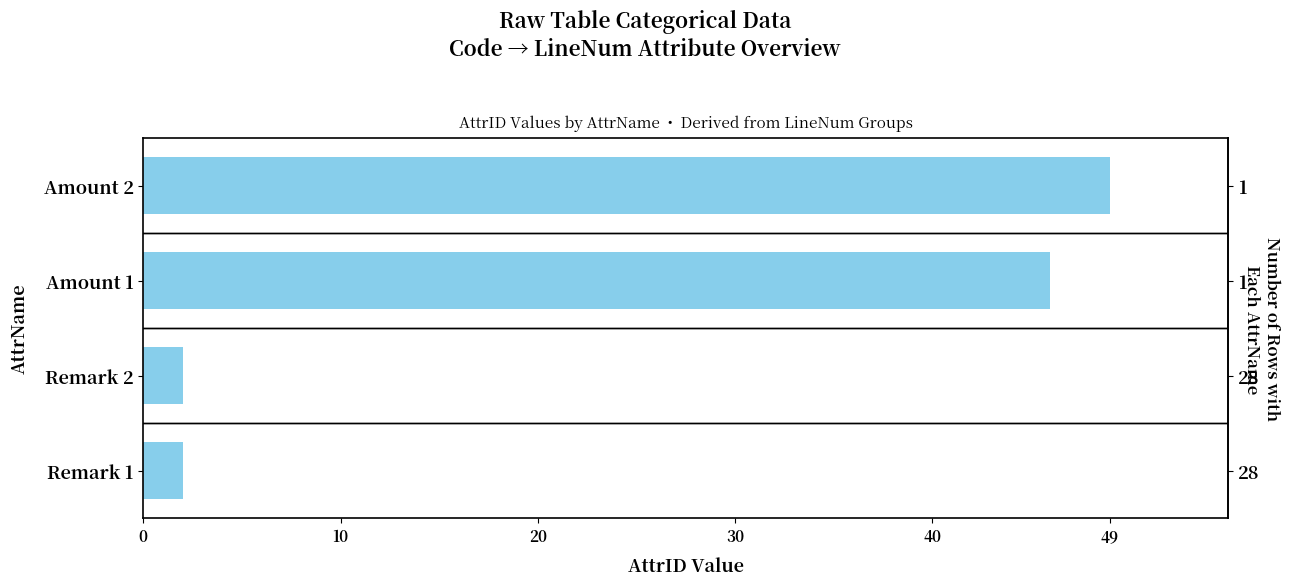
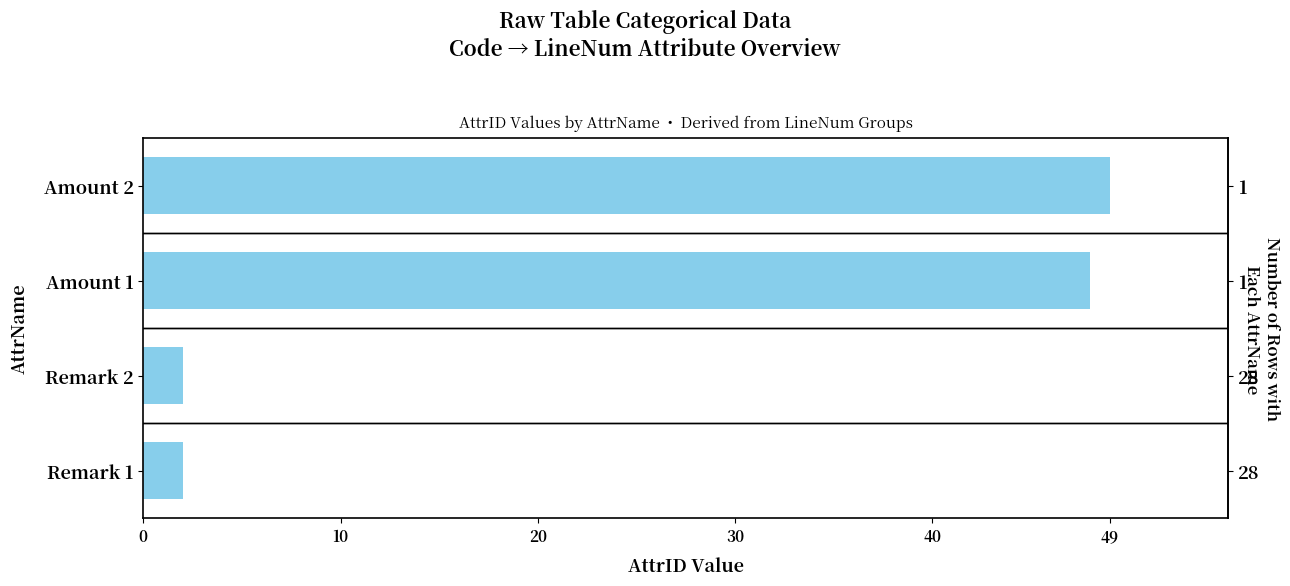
Amount 1: 46 -> 48
